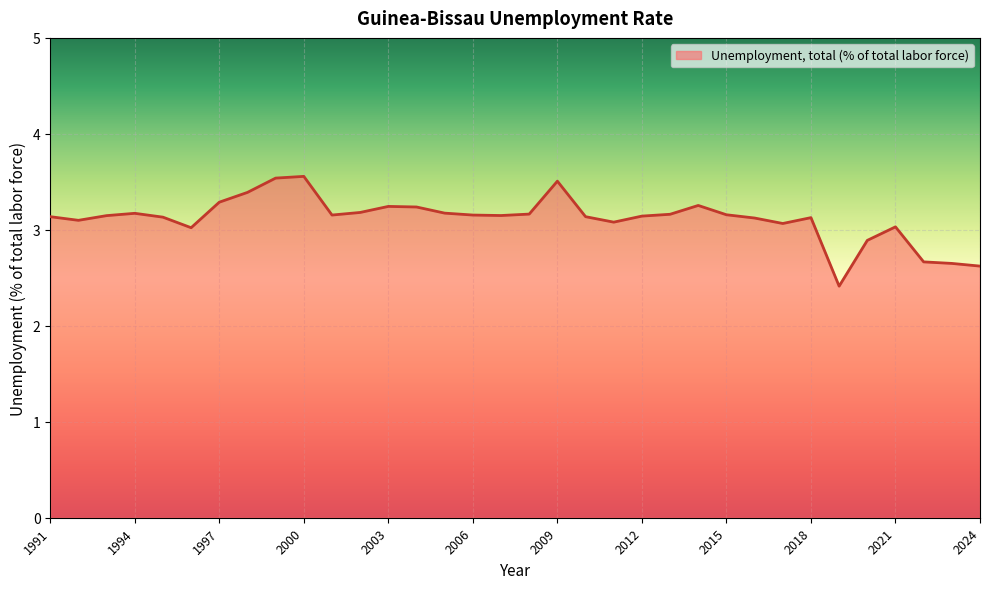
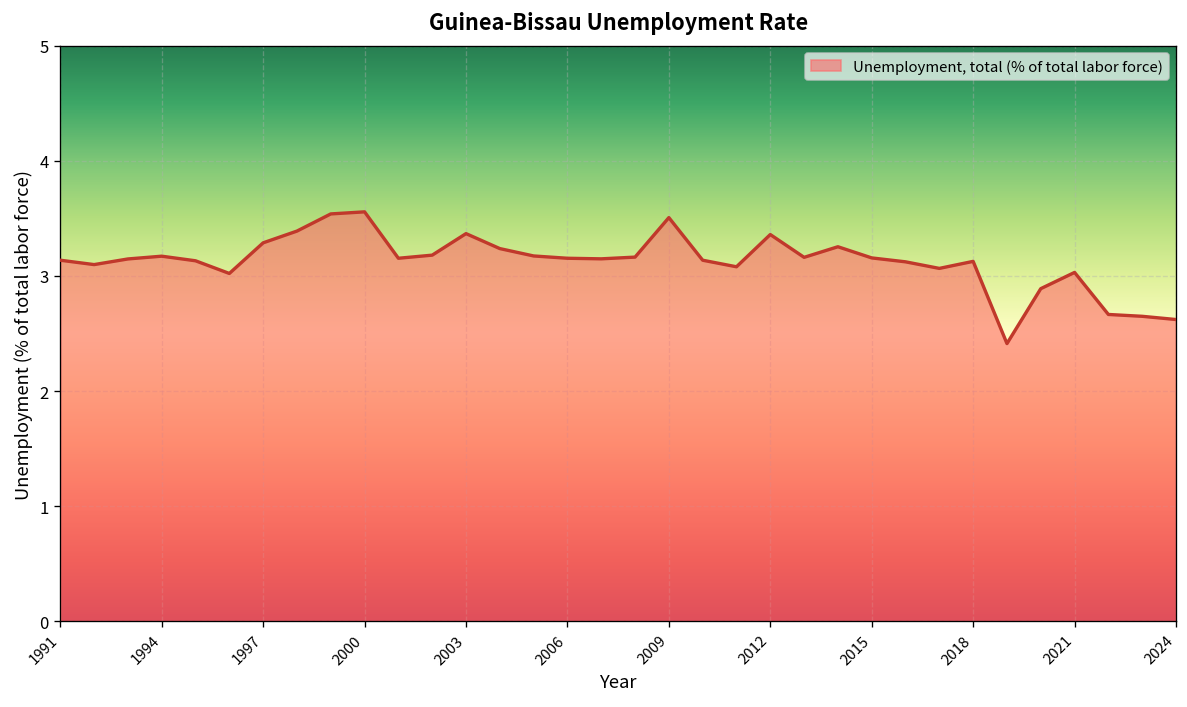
2003: 3.2 -> 3.4
2012: 3.1 -> 3.4
